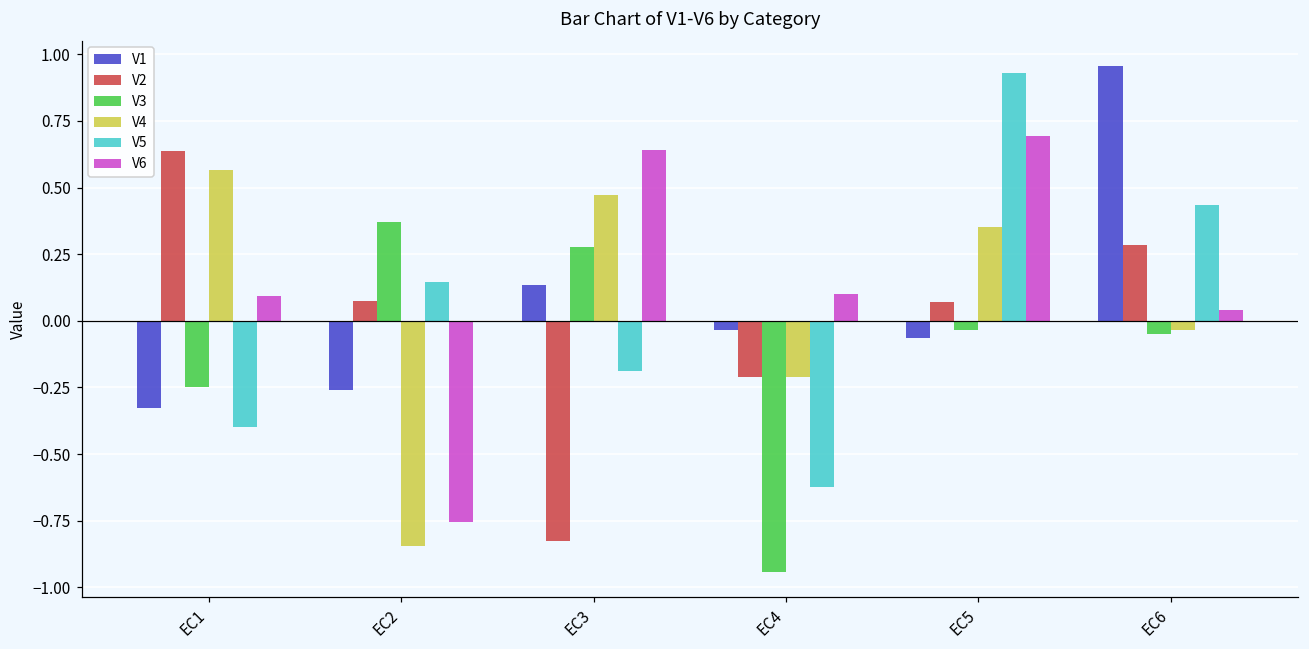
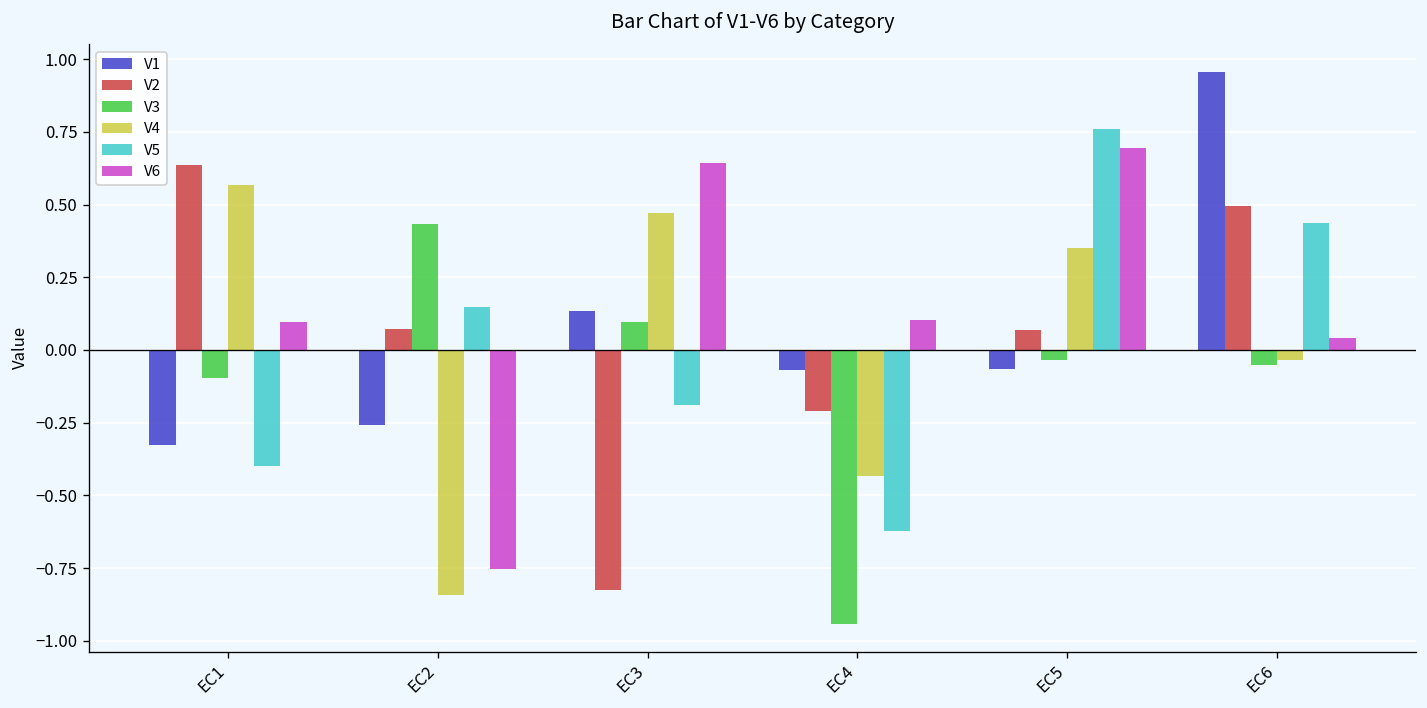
V3, EC1: -0.25 -> -0.10
V3, EC2: 0.37 -> 0.43
V3, EC3: 0.28 -> 0.10
V1, EC4: -0.03 -> -0.07
V4, EC4: -0.21 -> -0.43
V5, EC5: 0.93 -> 0.76
V2, EC6: 0.29 -> 0.50
